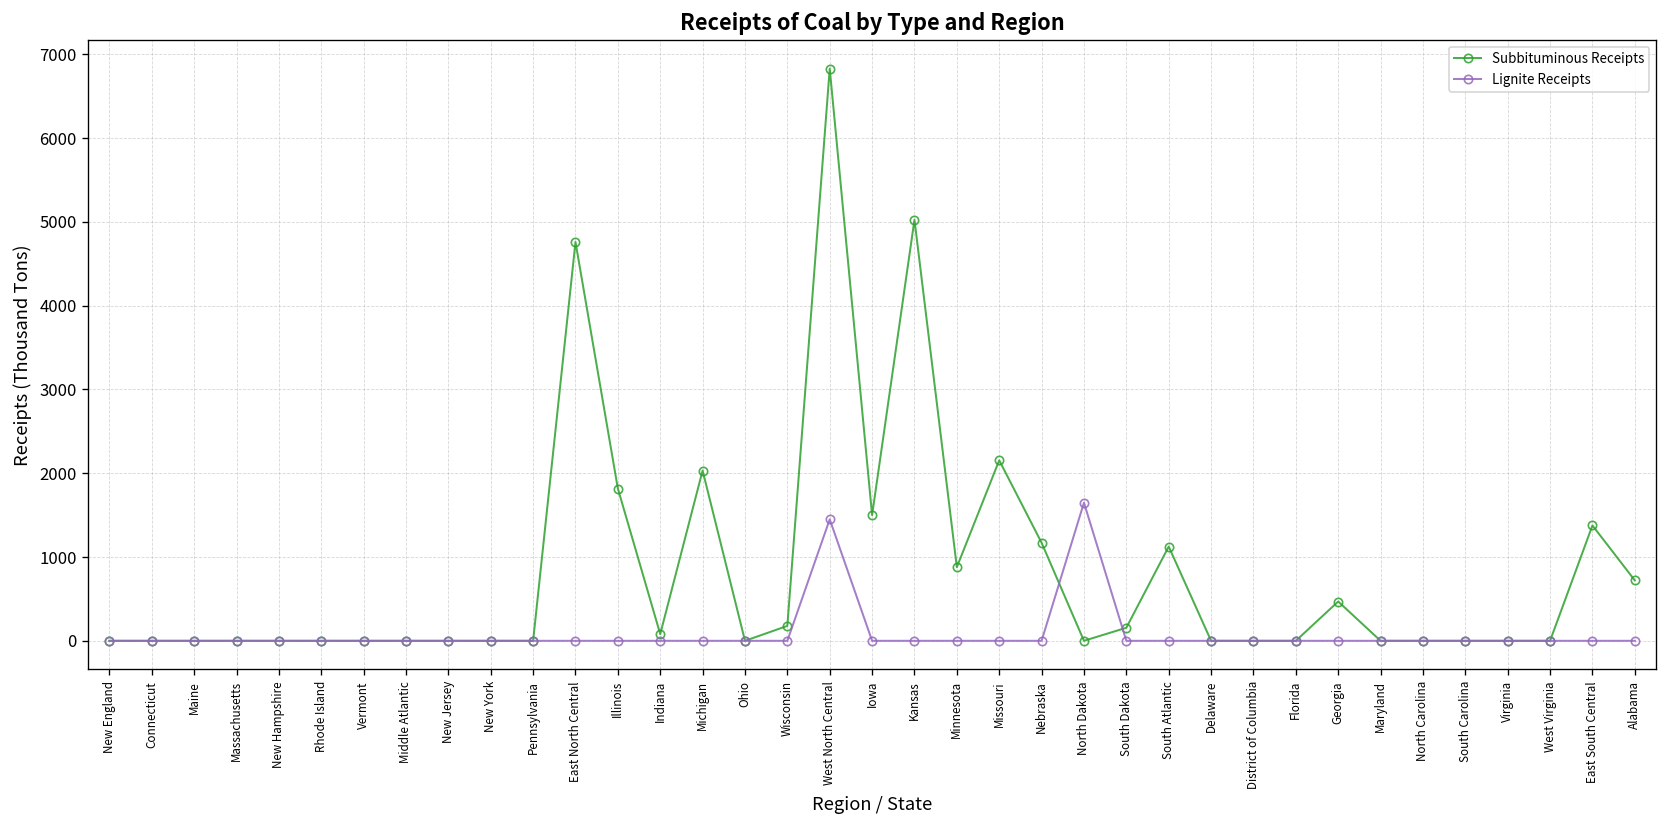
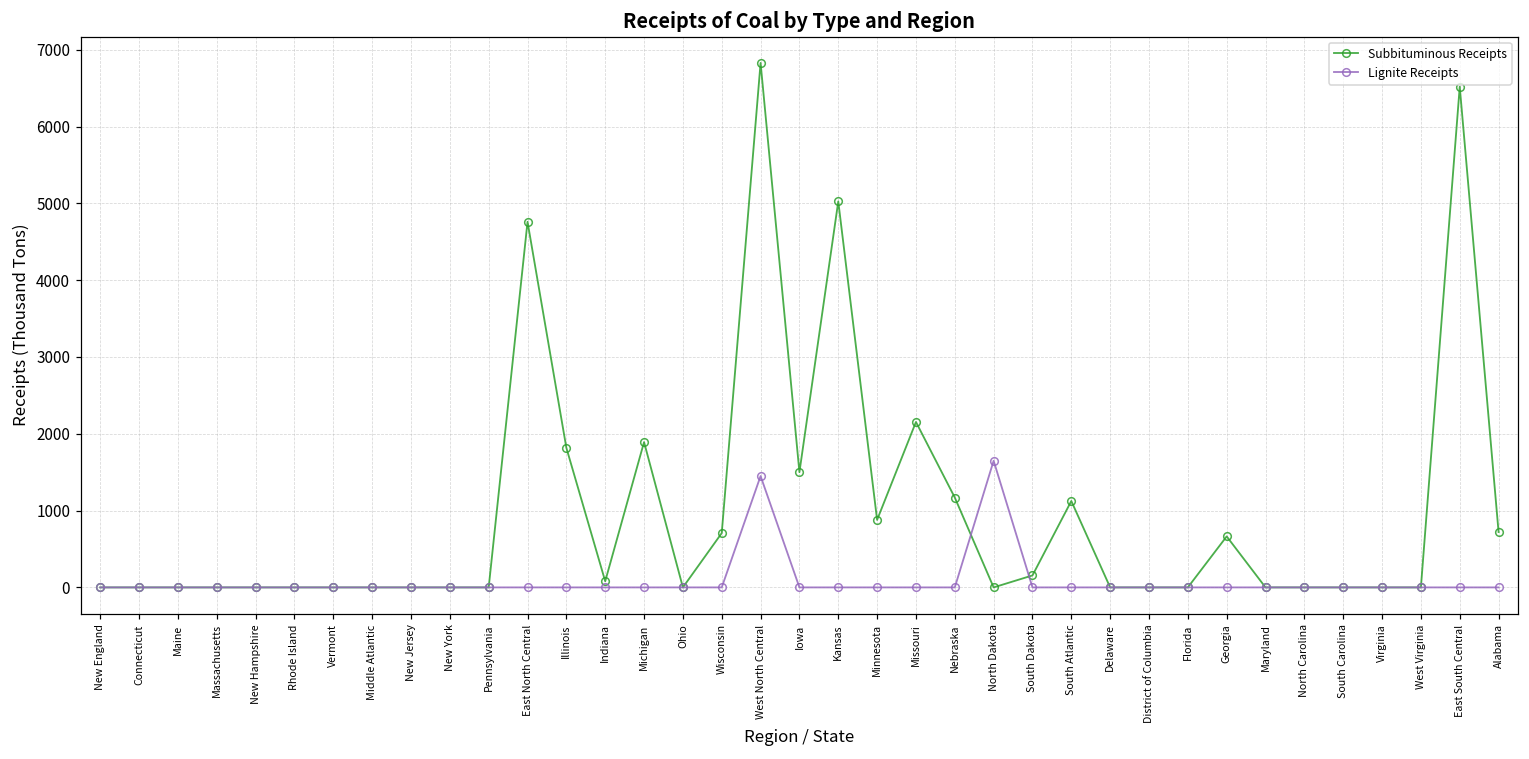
Subbituminous Receipts, Michigan: 2000 -> 1900
Subbituminous Receipts, Wisconsin: 200 -> 700
Subbituminous Receipts, Georgia: 500 -> 700
Subbituminous Receipts, East South Central: 1400 -> 6500
